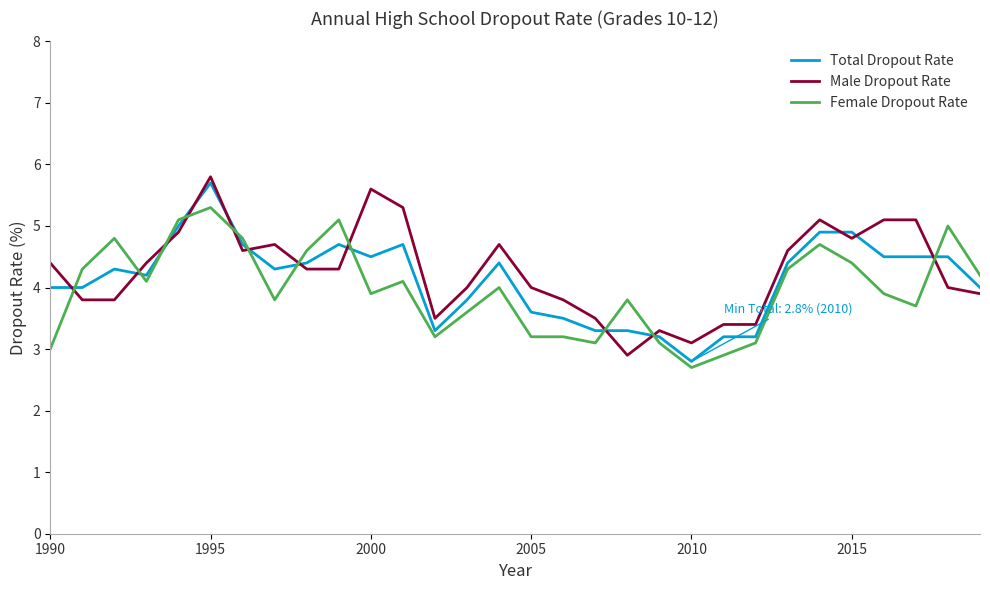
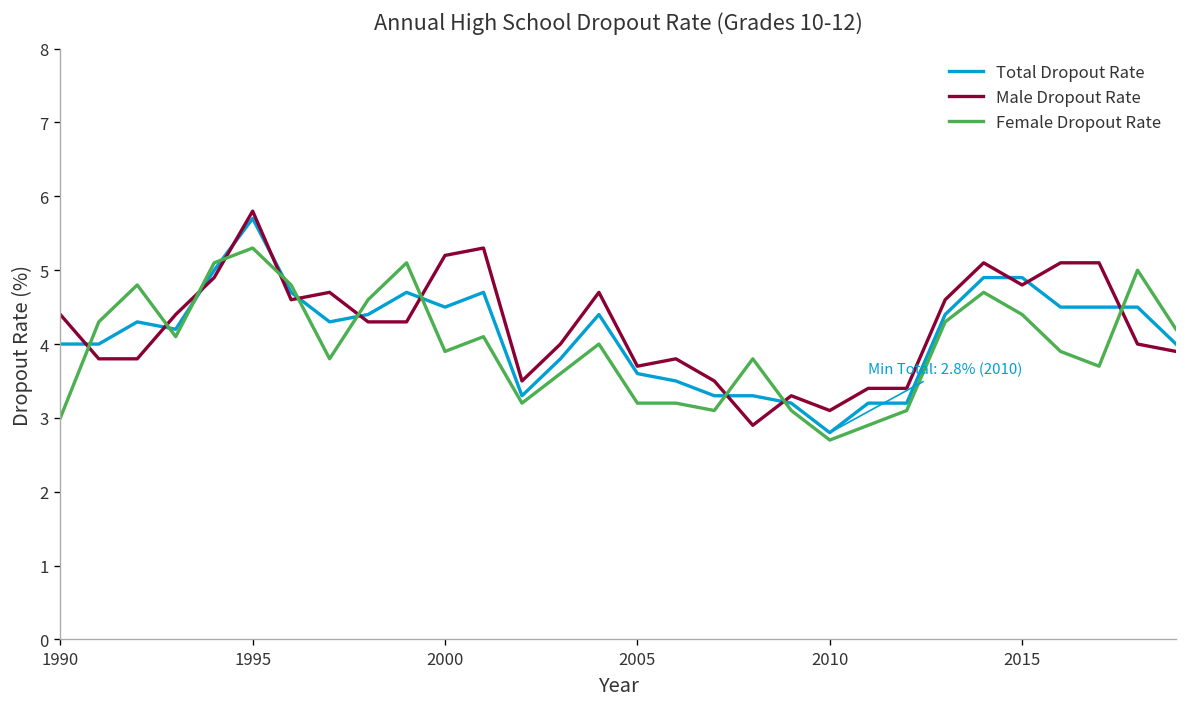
Male Dropout Rate, 2000: 5.6 -> 5.2
Male Dropout Rate, 2005: 4.0 -> 3.7
